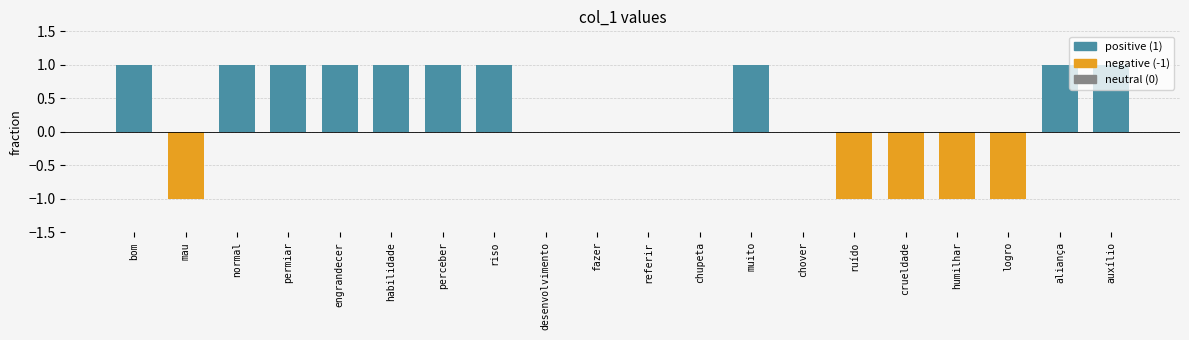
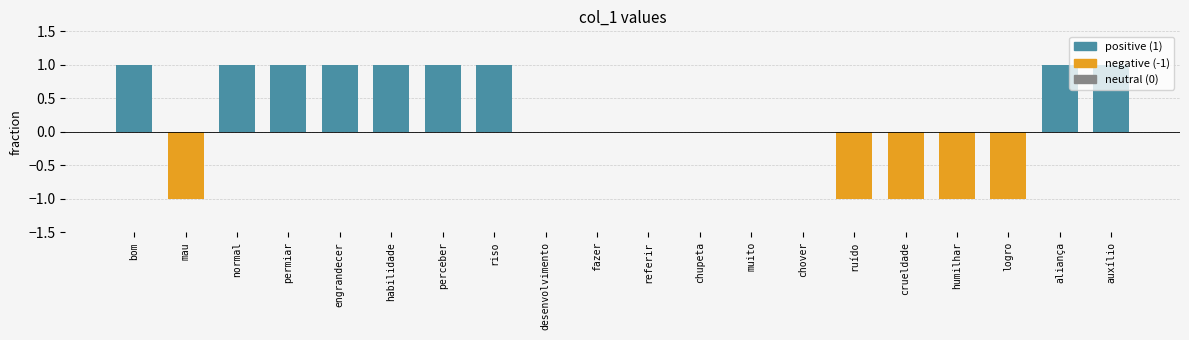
muito: 1 -> 0
